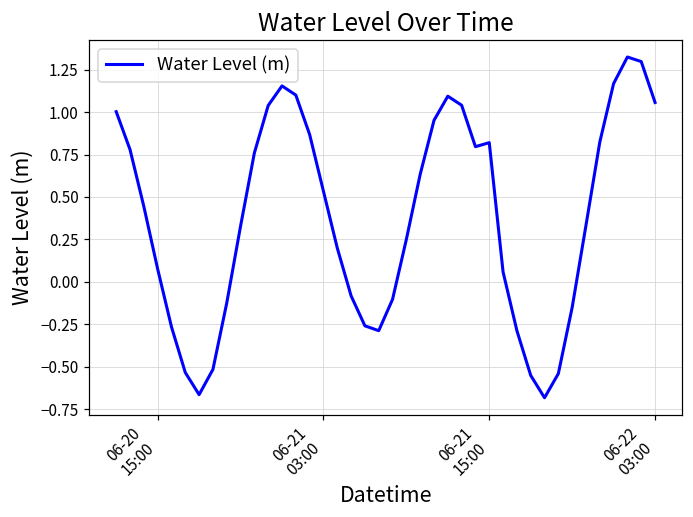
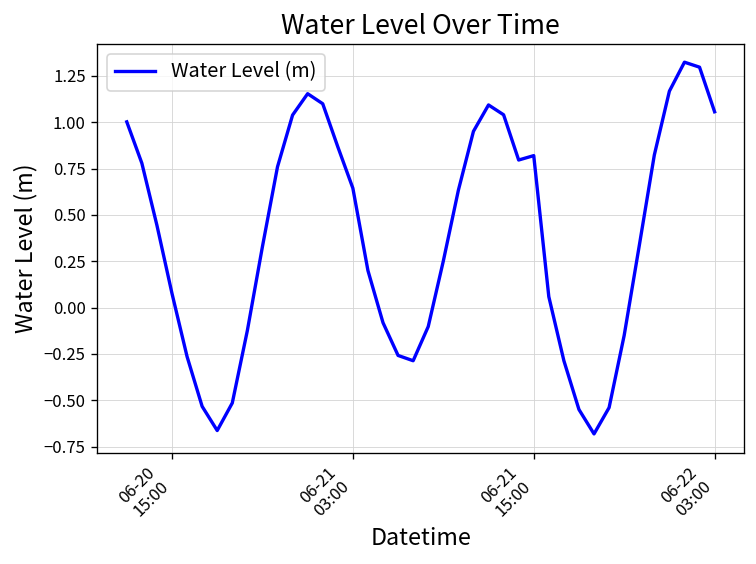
06-21 03:00: 0.53 -> 0.64
